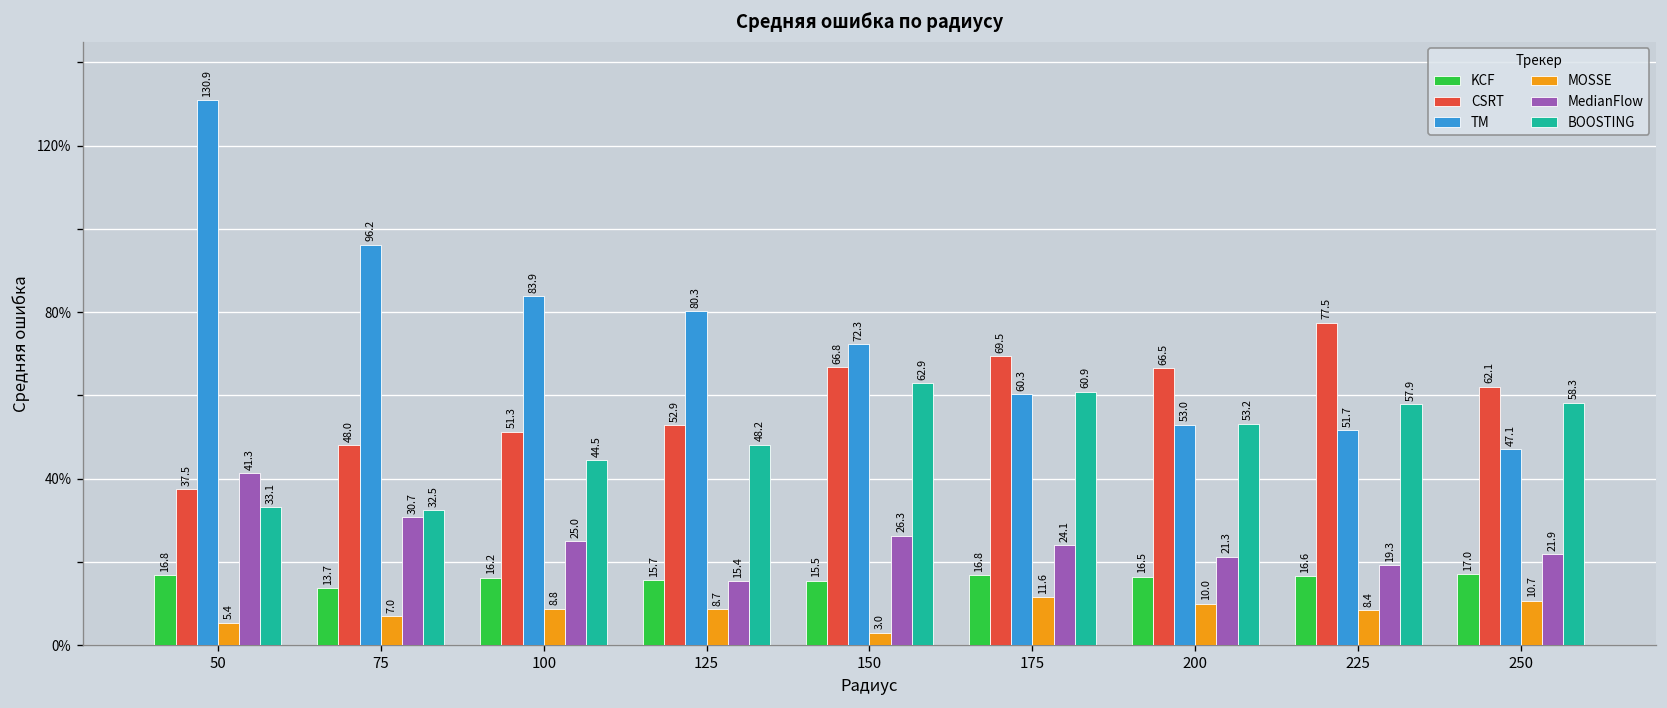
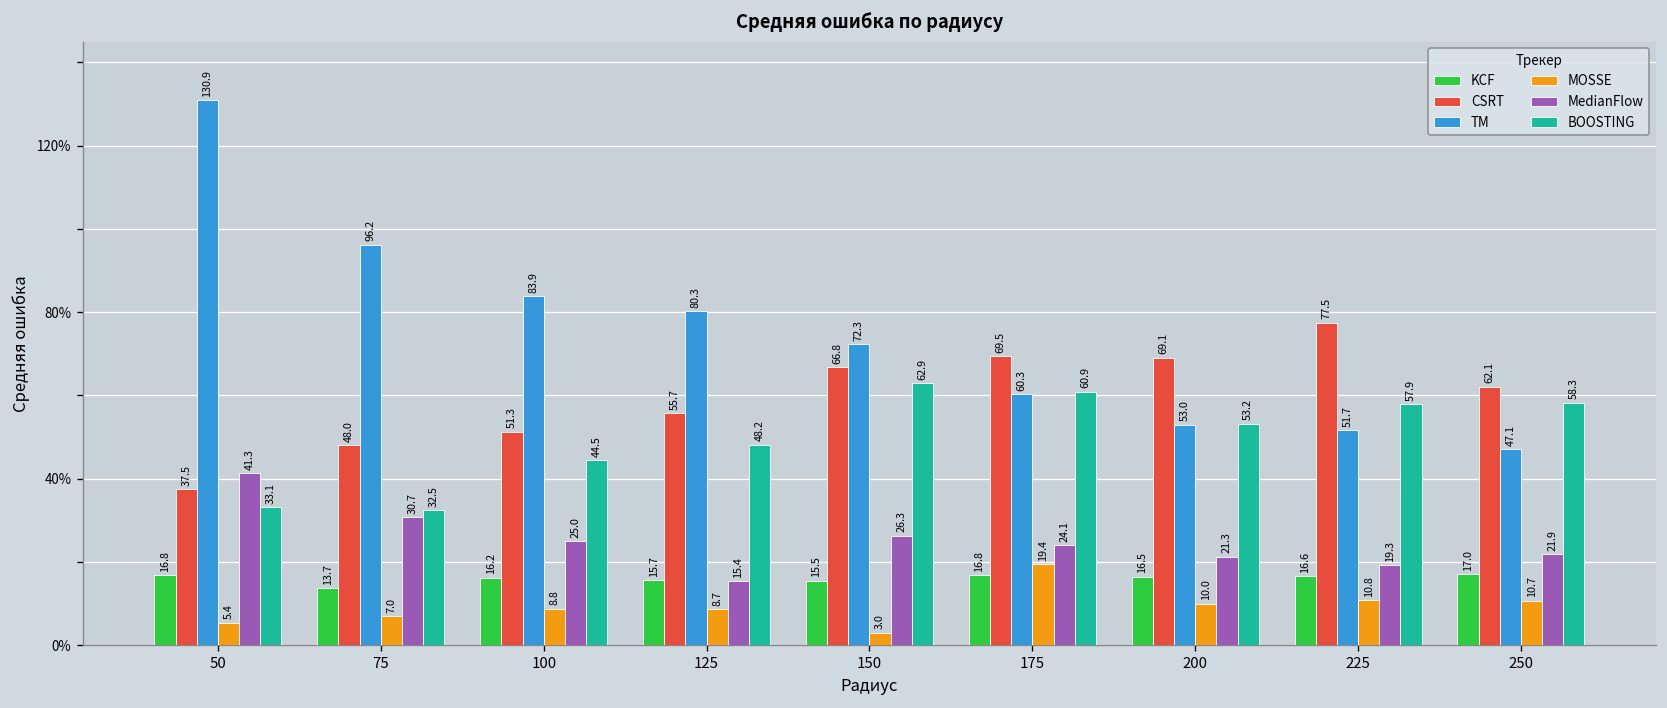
CSRT, 125: 52.9 -> 55.7
MOSSE, 175: 11.6 -> 19.4
CSRT, 200: 66.5 -> 69.1
MOSSE, 225: 8.4 -> 10.8
